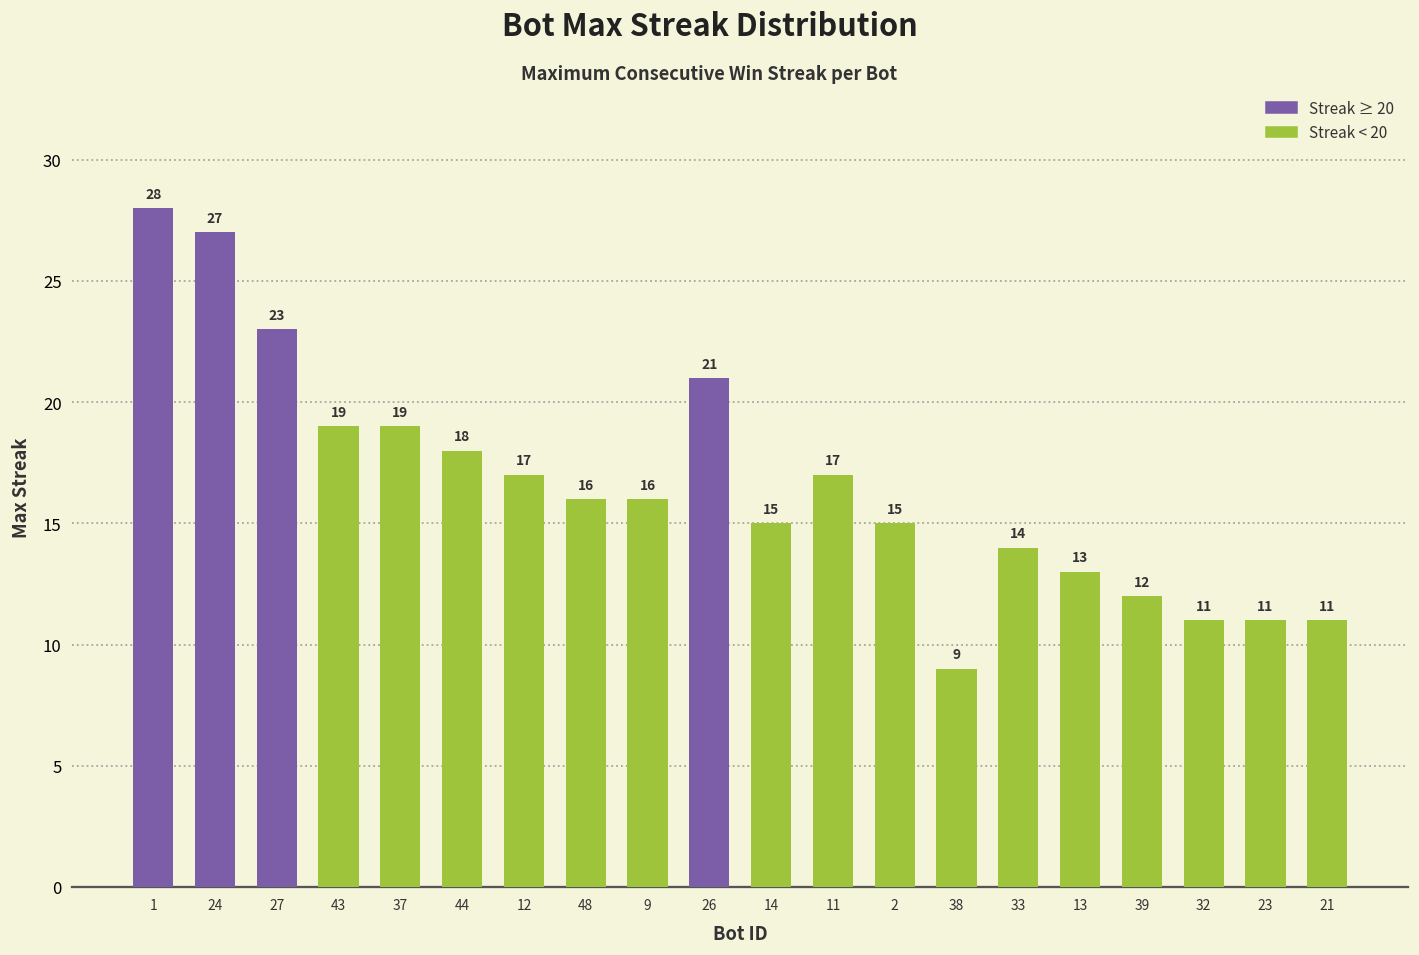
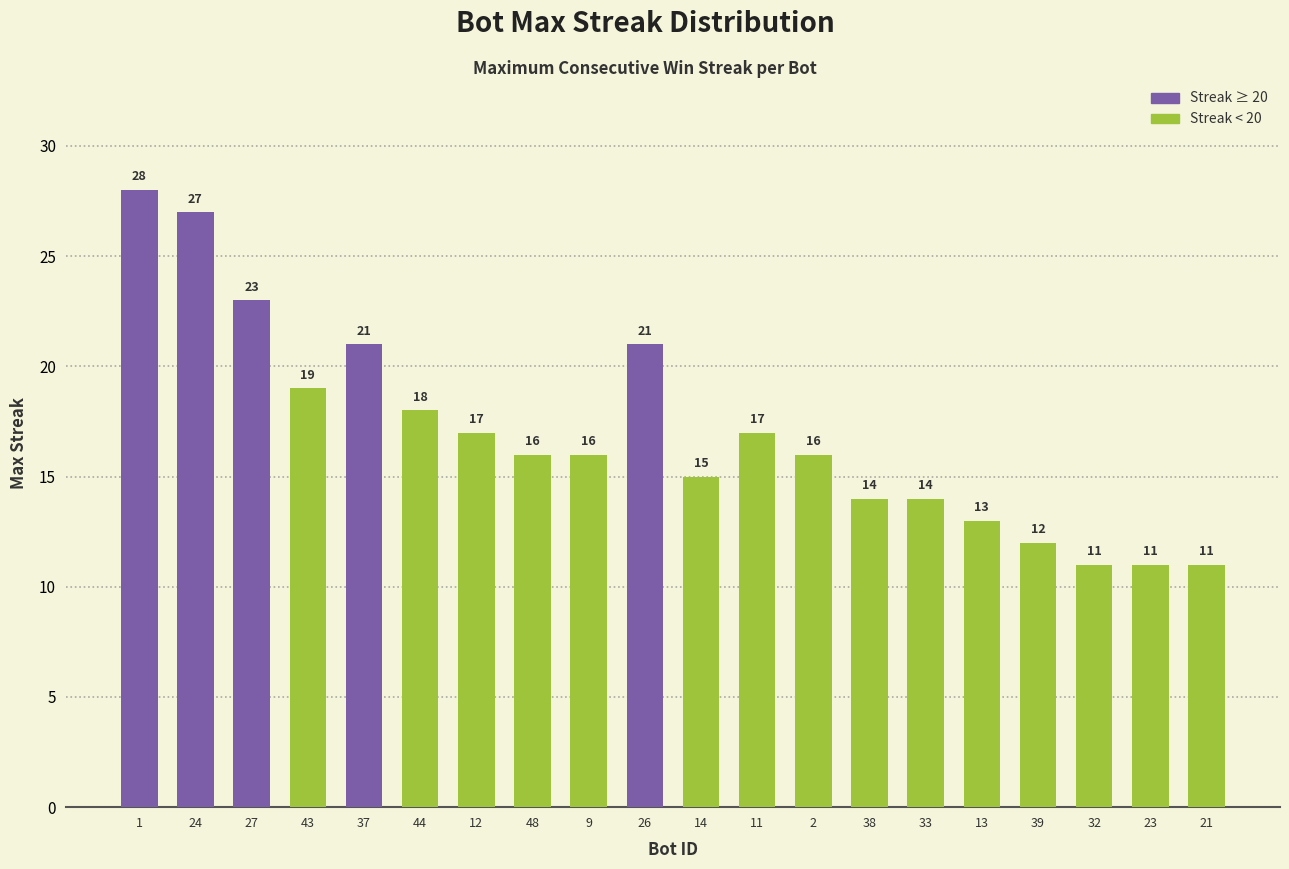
37: 19 -> 21
2: 15 -> 16
38: 9 -> 14
